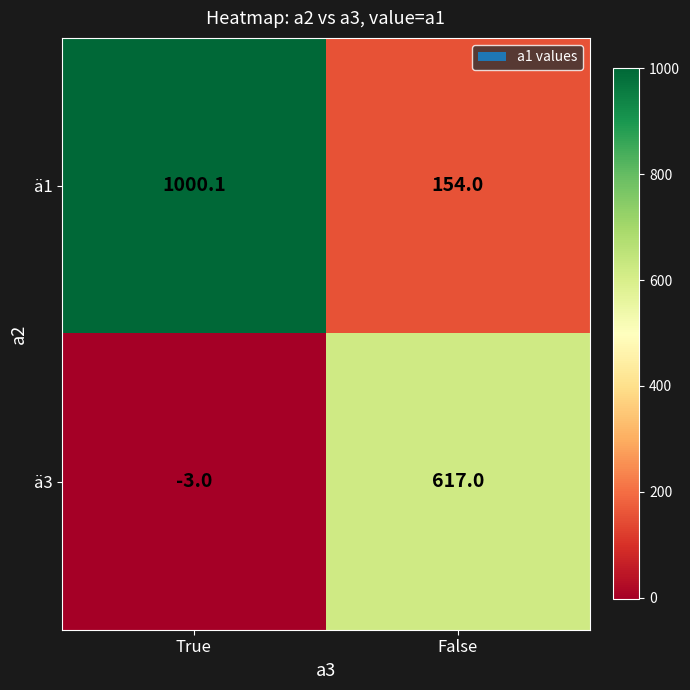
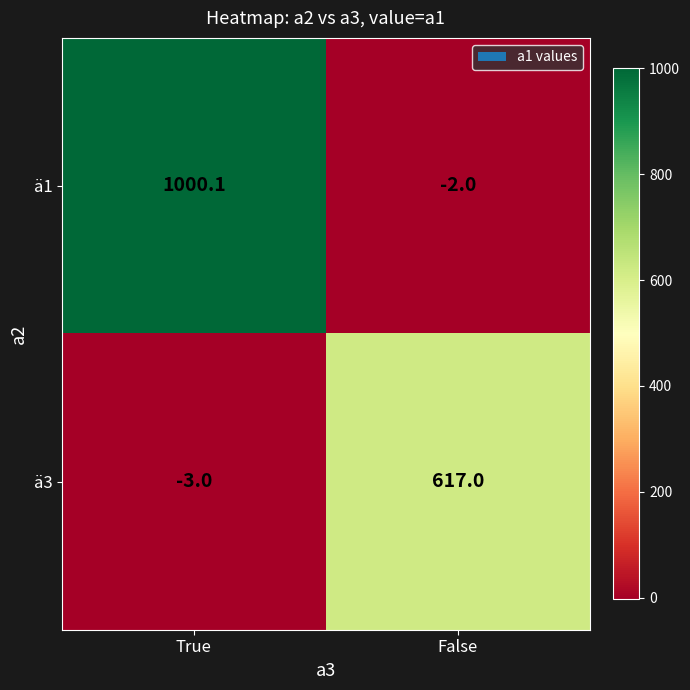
ä1, False: 154.0 -> -2.0
